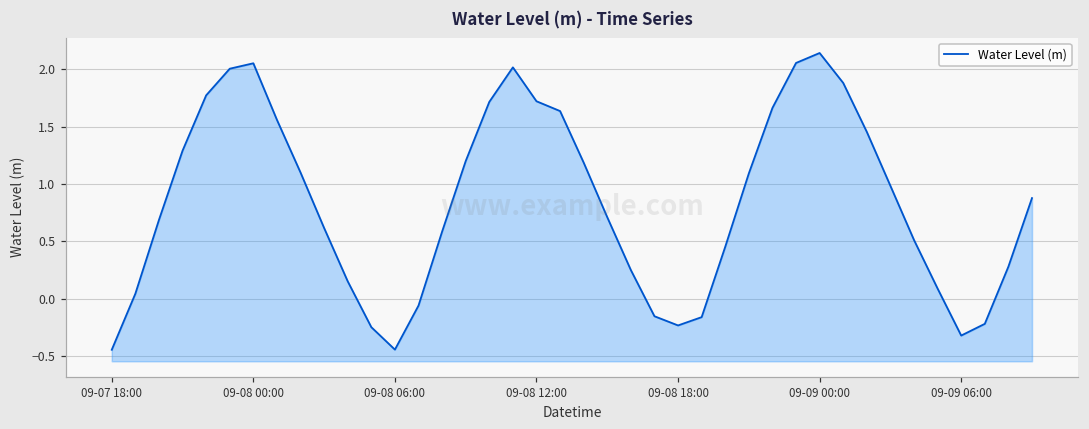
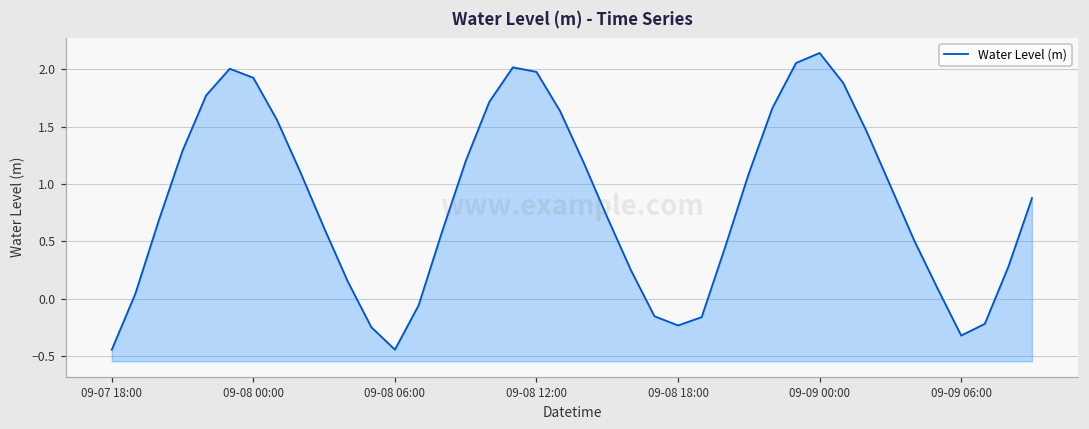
09-08 00:00: 2.05 -> 1.93
09-08 12:00: 1.72 -> 1.98
